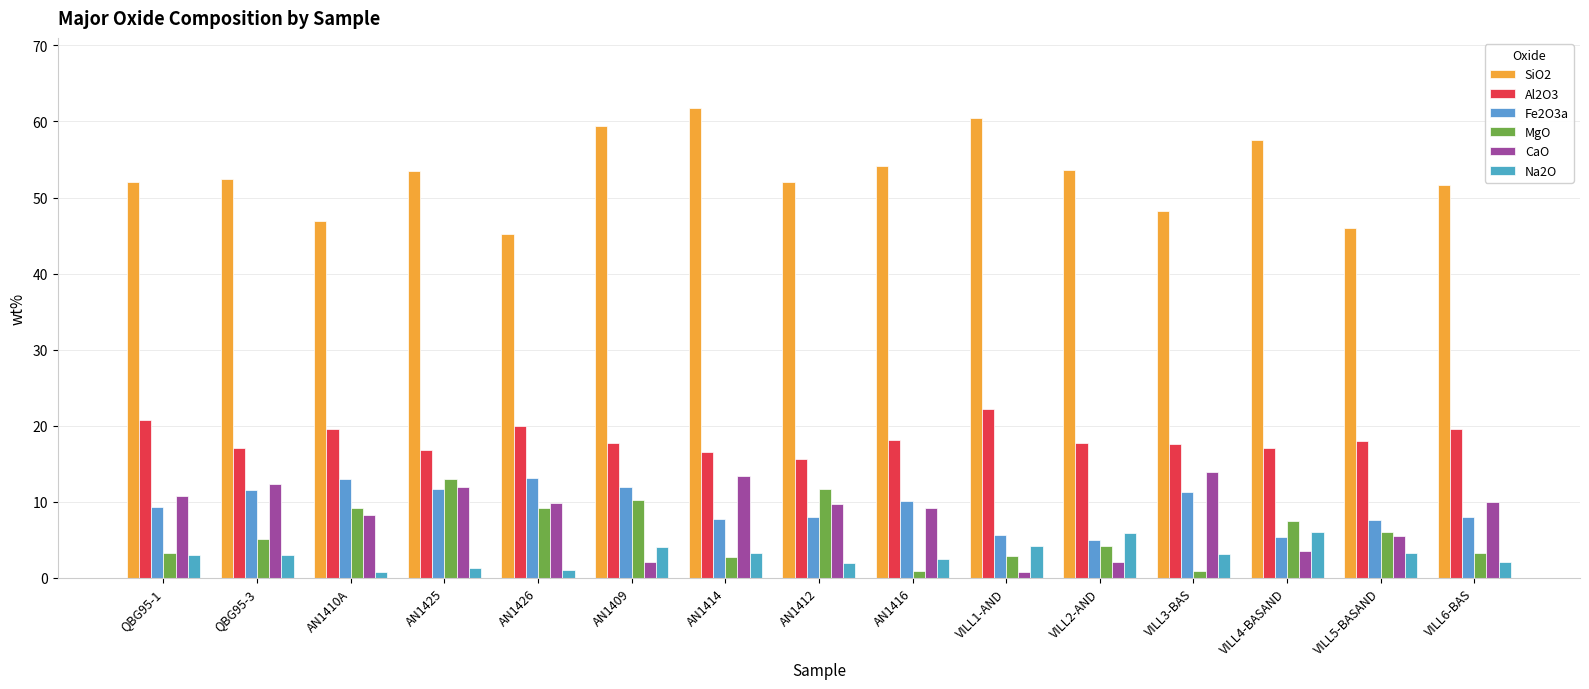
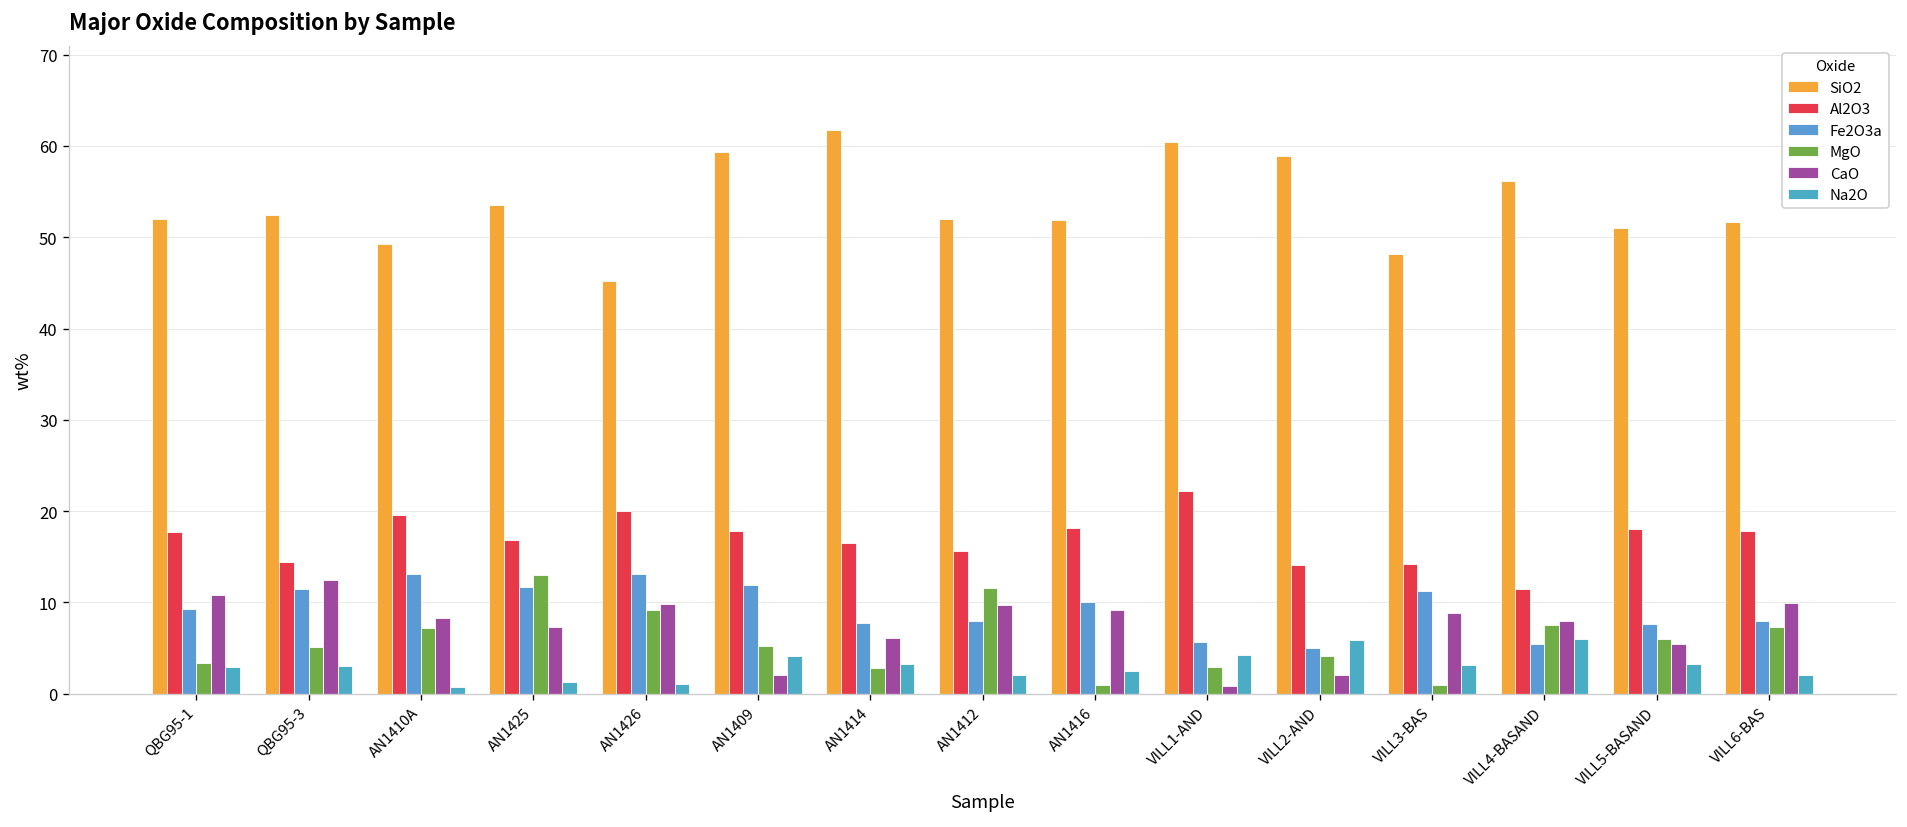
Al2O3, QBG95-1: 21 -> 18
Al2O3, QBG95-3: 17 -> 14
SiO2, AN1410A: 47 -> 49
MgO, AN1410A: 9 -> 7
CaO, AN1425: 12 -> 7
MgO, AN1409: 10 -> 5
CaO, AN1414: 13 -> 6
SiO2, AN1416: 54 -> 52
SiO2, VILL2-AND: 54 -> 59
Al2O3, VILL2-AND: 18 -> 14
Al2O3, VILL3-BAS: 18 -> 14
CaO, VILL3-BAS: 14 -> 9
SiO2, VILL4-BASAND: 58 -> 56
Al2O3, VILL4-BASAND: 17 -> 12
CaO, VILL4-BASAND: 4 -> 8
SiO2, VILL5-BASAND: 46 -> 51
Al2O3, VILL6-BAS: 20 -> 18
MgO, VILL6-BAS: 3 -> 7
